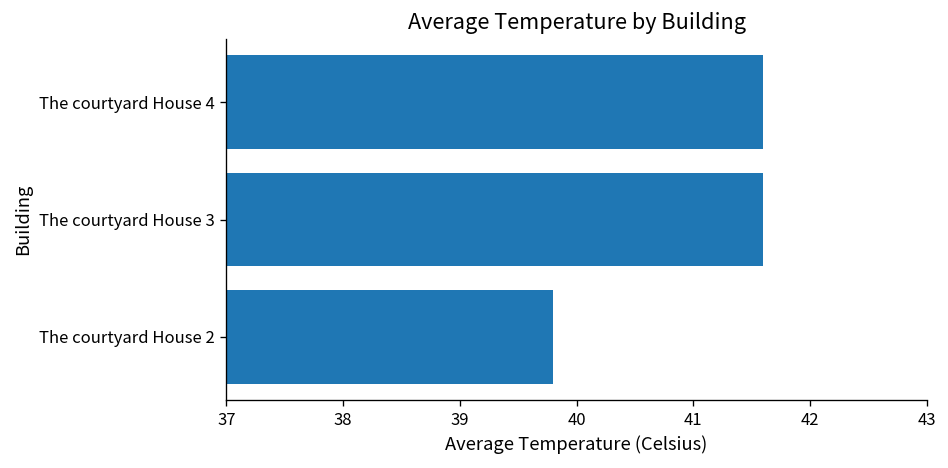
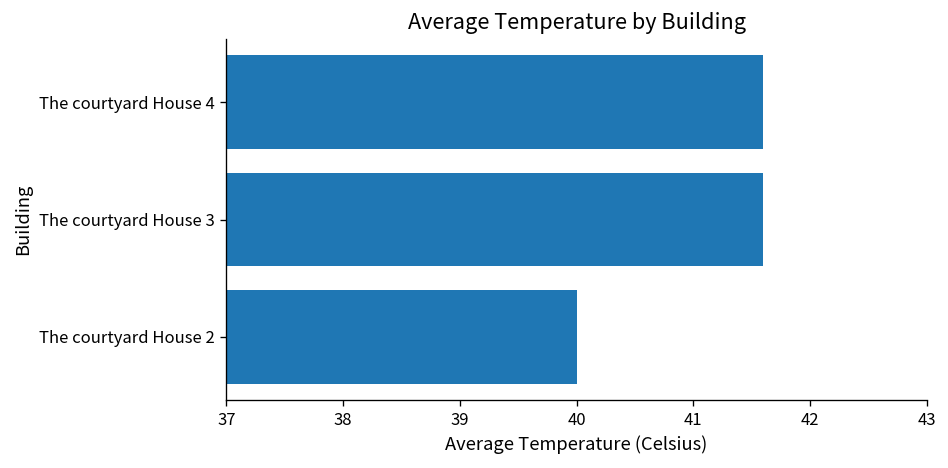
The courtyard House 2: 39.8 -> 40.0
